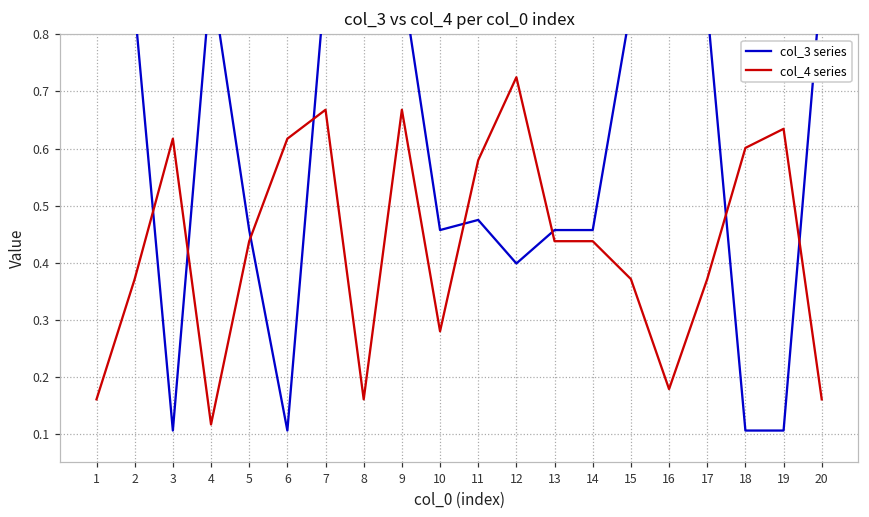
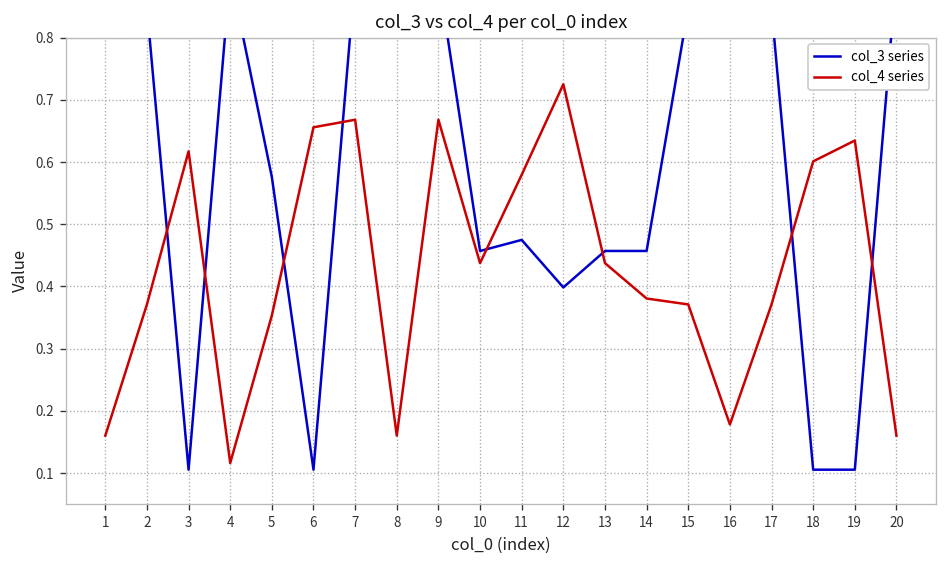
col_3 series, 5: 0.46 -> 0.58
col_4 series, 5: 0.44 -> 0.35
col_4 series, 6: 0.62 -> 0.66
col_4 series, 10: 0.28 -> 0.44
col_4 series, 14: 0.44 -> 0.38
